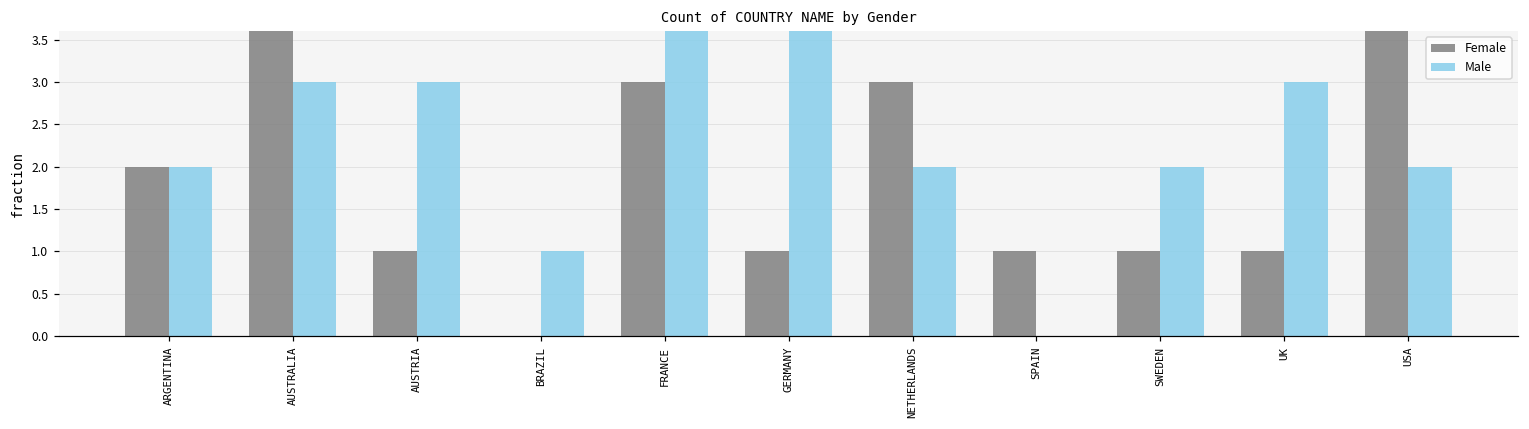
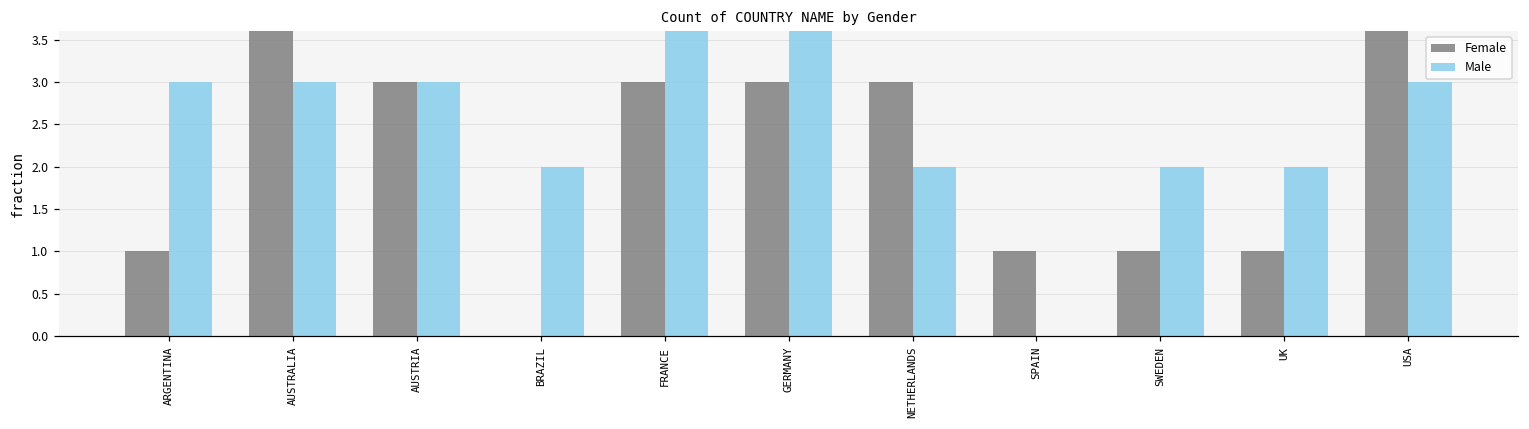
Female, ARGENTINA: 2 -> 1
Male, ARGENTINA: 2 -> 3
Female, AUSTRIA: 1 -> 3
Male, BRAZIL: 1 -> 2
Female, GERMANY: 1 -> 3
Male, UK: 3 -> 2
Male, USA: 2 -> 3
